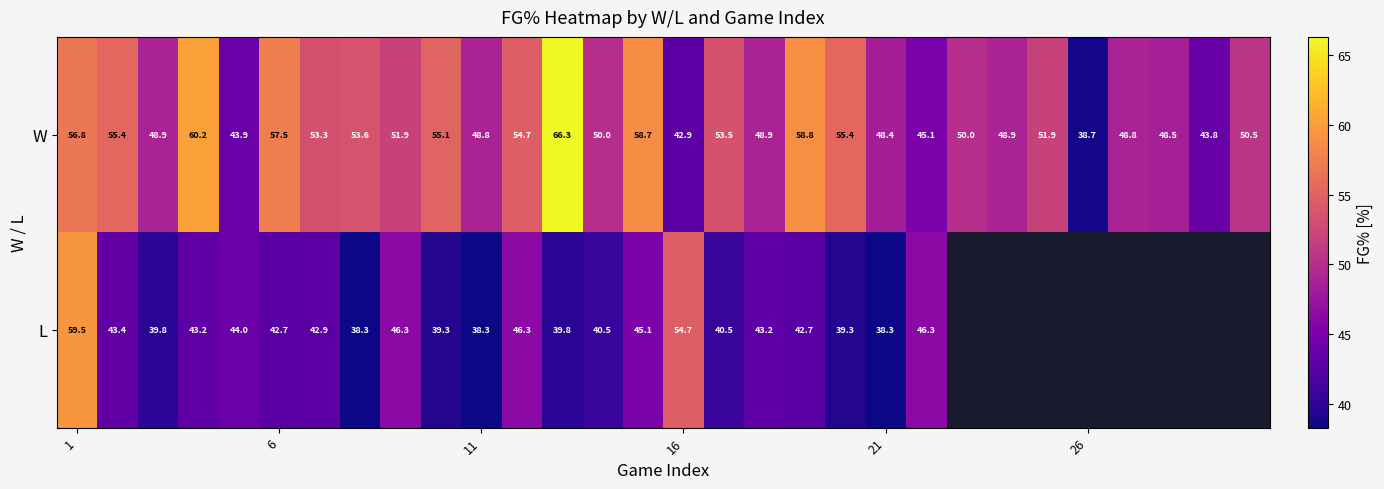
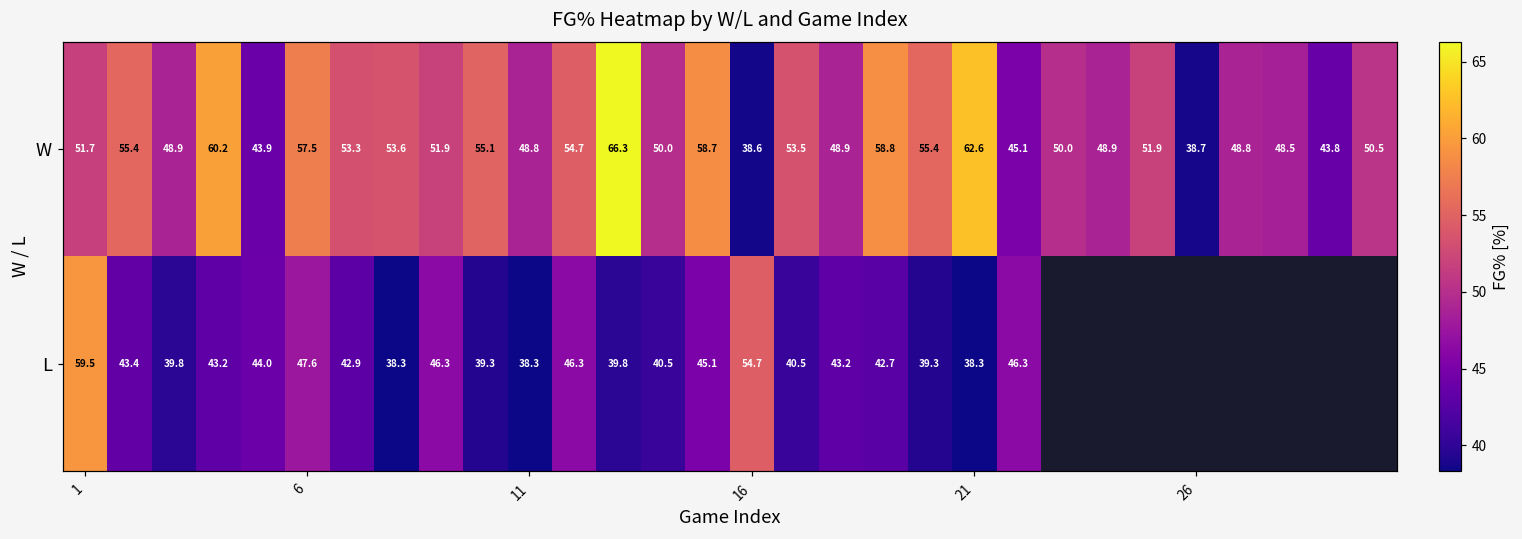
W, 1: 56.8 -> 51.7
W, 16: 42.9 -> 38.6
W, 21: 48.4 -> 62.6
L, 6: 42.7 -> 47.6
